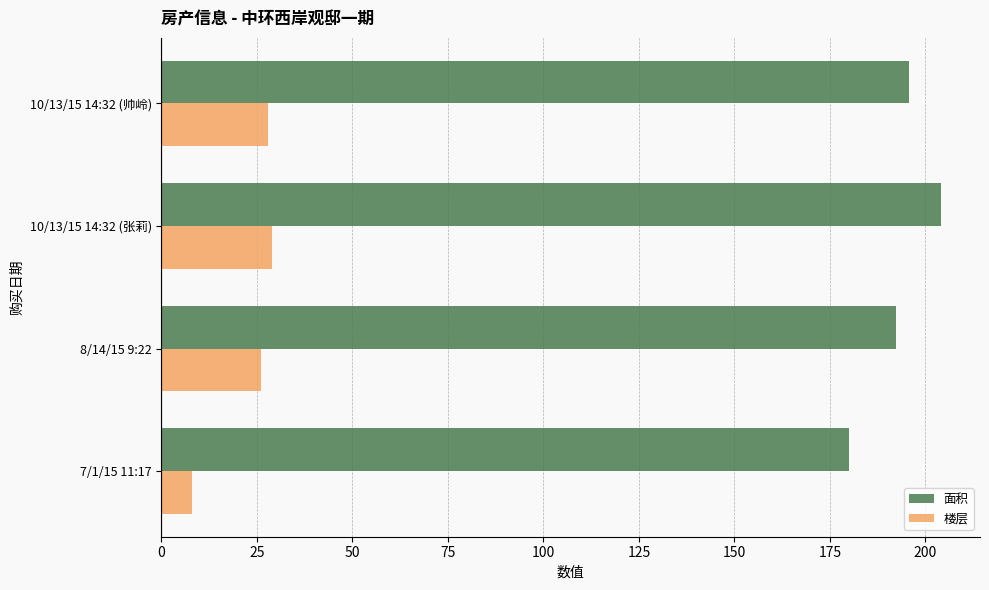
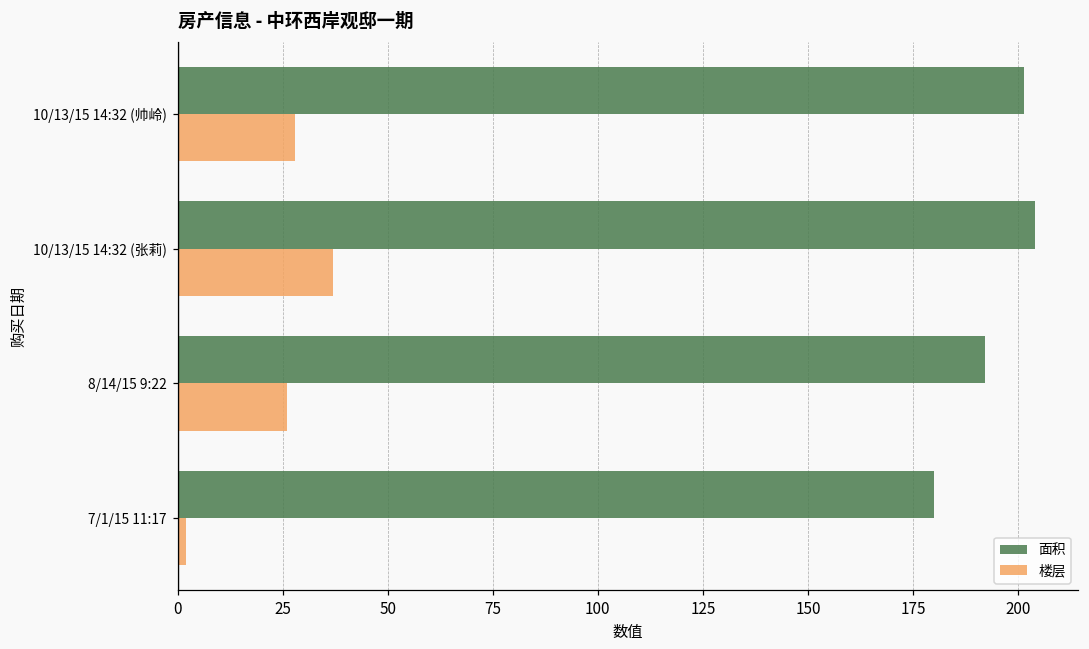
面积, 10/13/15 14:32 (帅岭): 196 -> 201
楼层, 10/13/15 14:32 (张莉): 29 -> 37
楼层, 7/1/15 11:17: 8 -> 2
